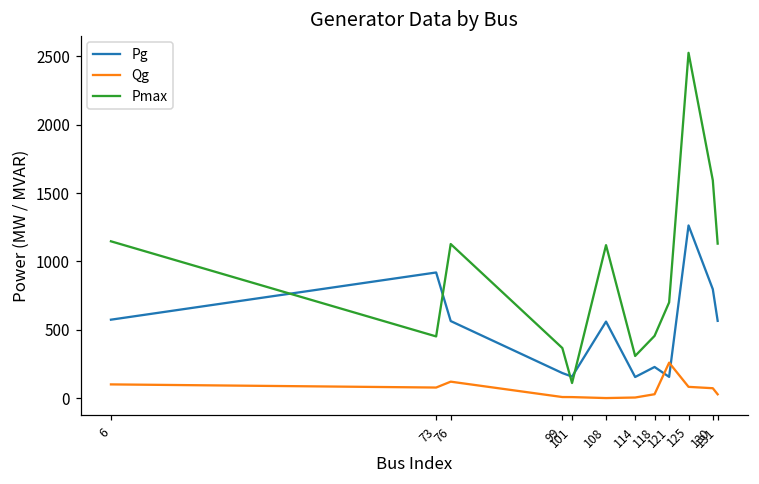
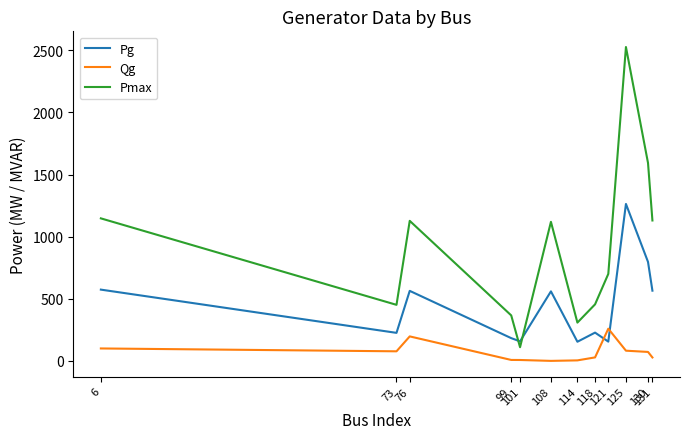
Pg, 73: 920 -> 230
Qg, 76: 120 -> 200
